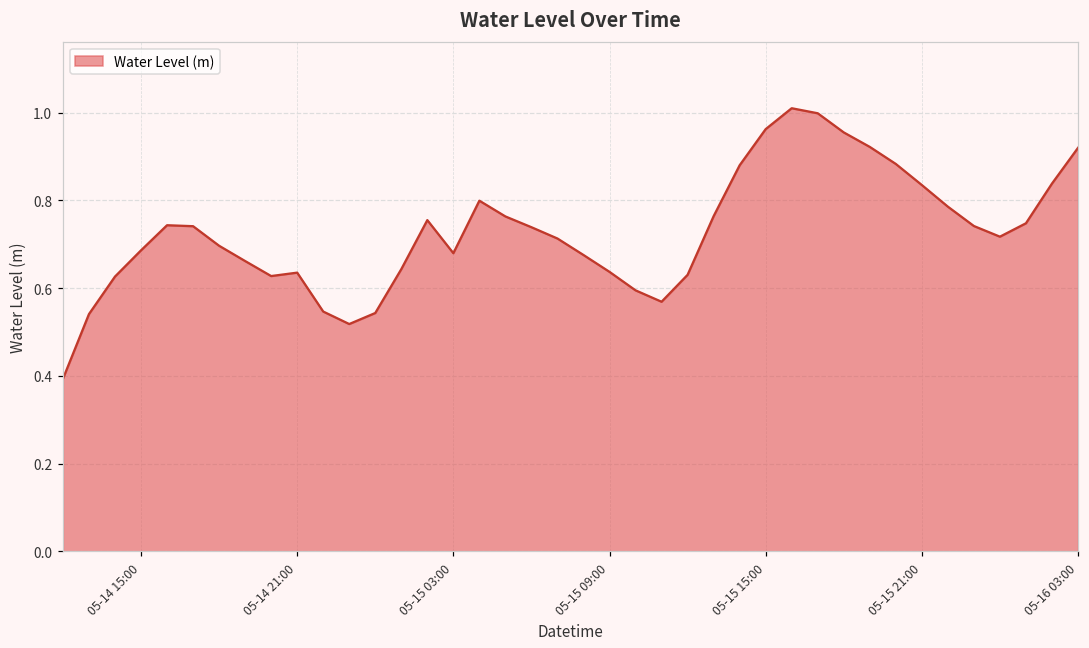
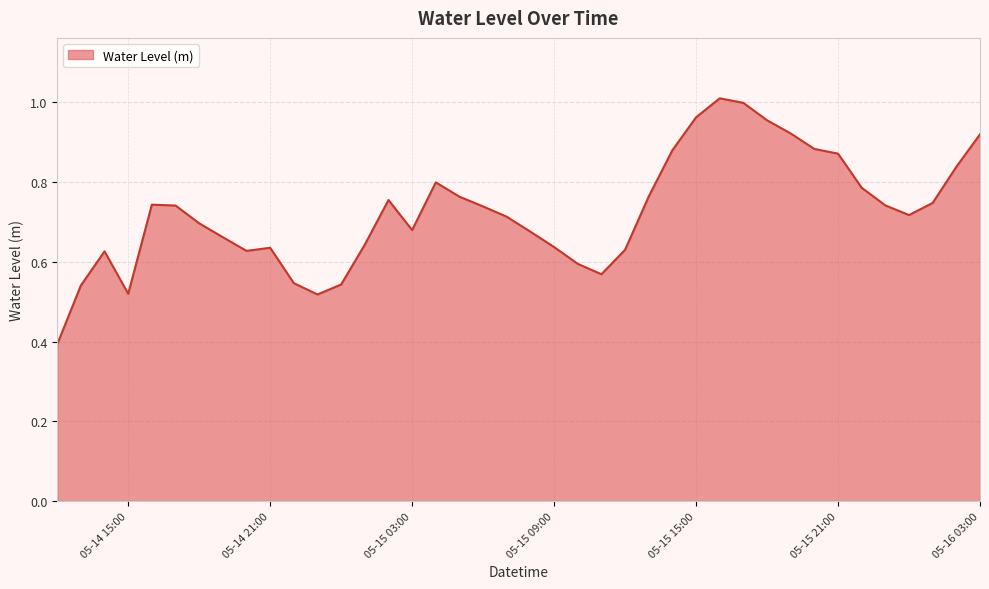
05-14 15:00: 0.69 -> 0.52
05-15 21:00: 0.83 -> 0.87
